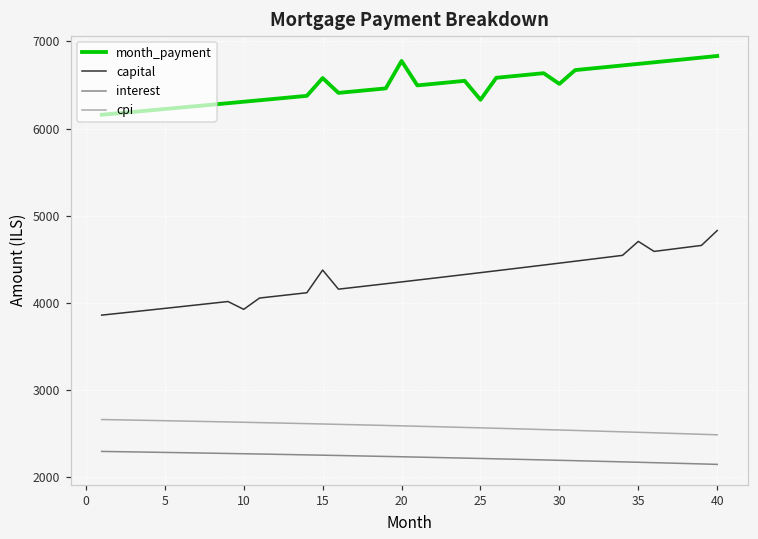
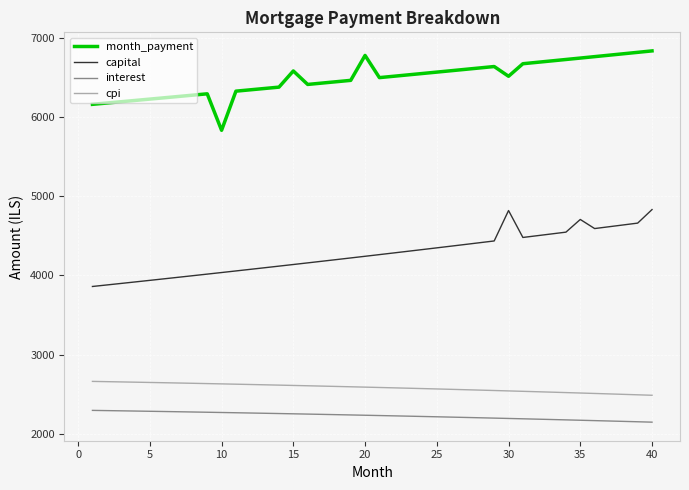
month_payment, 10: 6300 -> 5800
capital, 10: 3900 -> 4000
capital, 15: 4400 -> 4100
month_payment, 25: 6300 -> 6600
capital, 30: 4500 -> 4800
